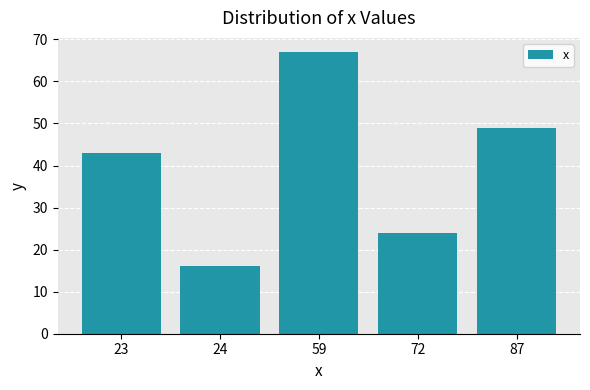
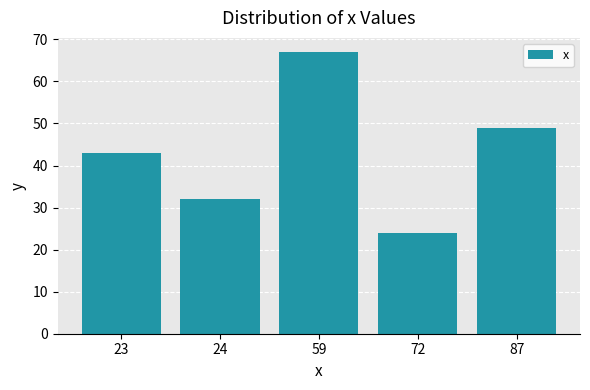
24: 16 -> 32
